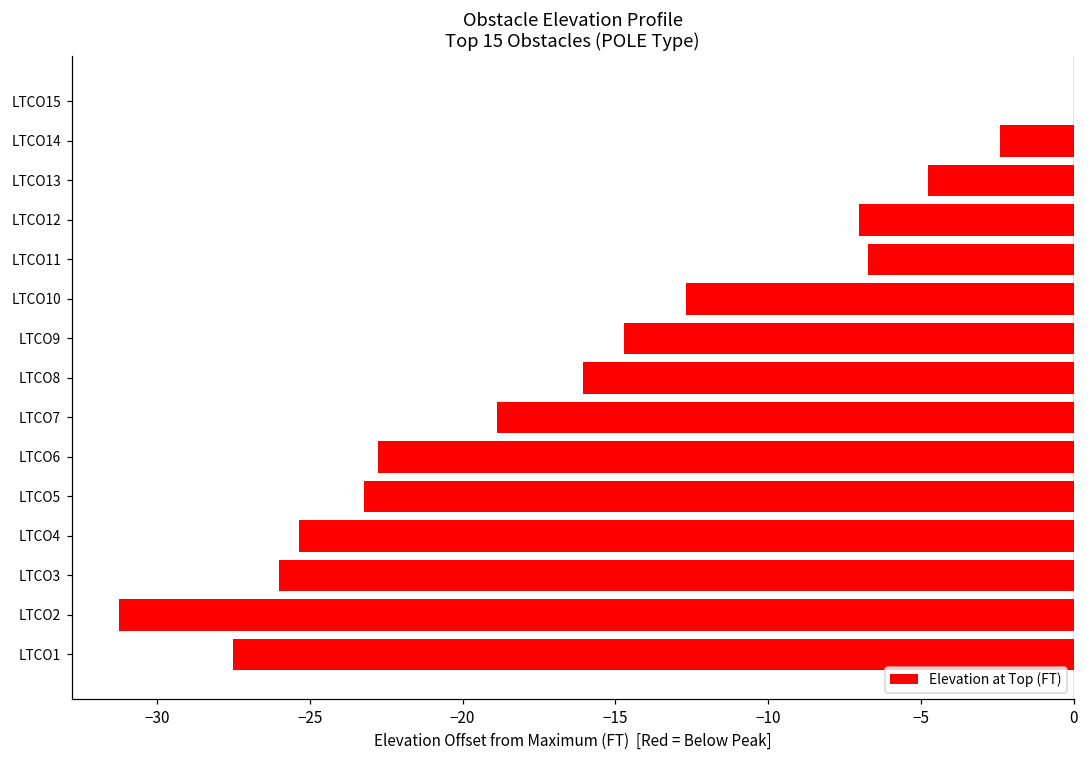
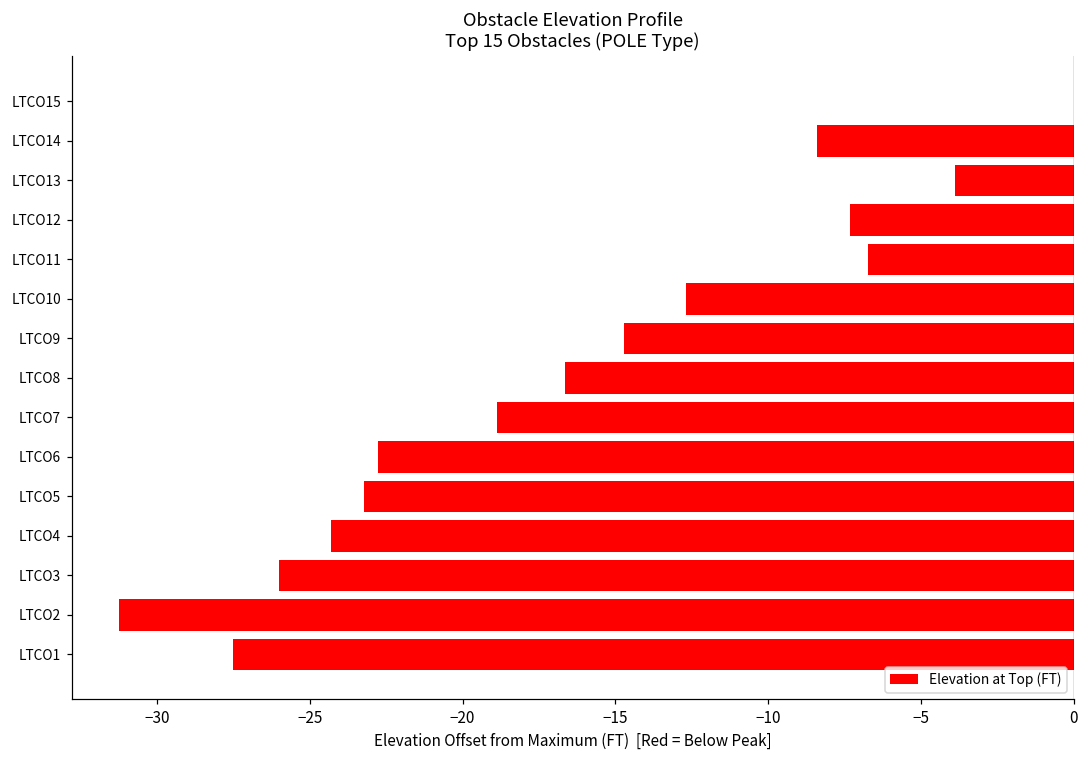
LTCO14: -2.4 -> -8.4
LTCO13: -4.8 -> -3.9
LTCO12: -7.0 -> -7.3
LTCO8: -16.1 -> -16.7
LTCO4: -25.4 -> -24.3
